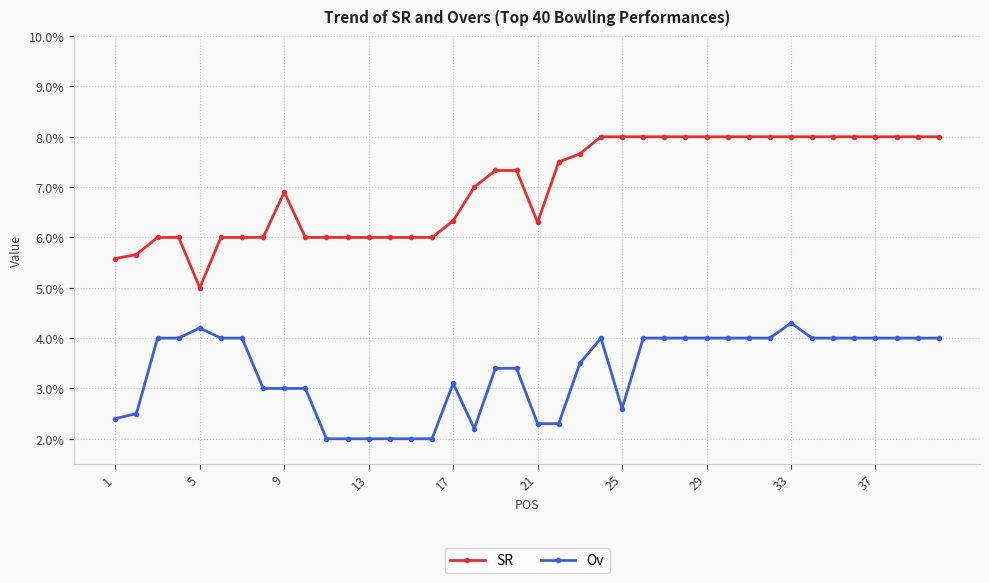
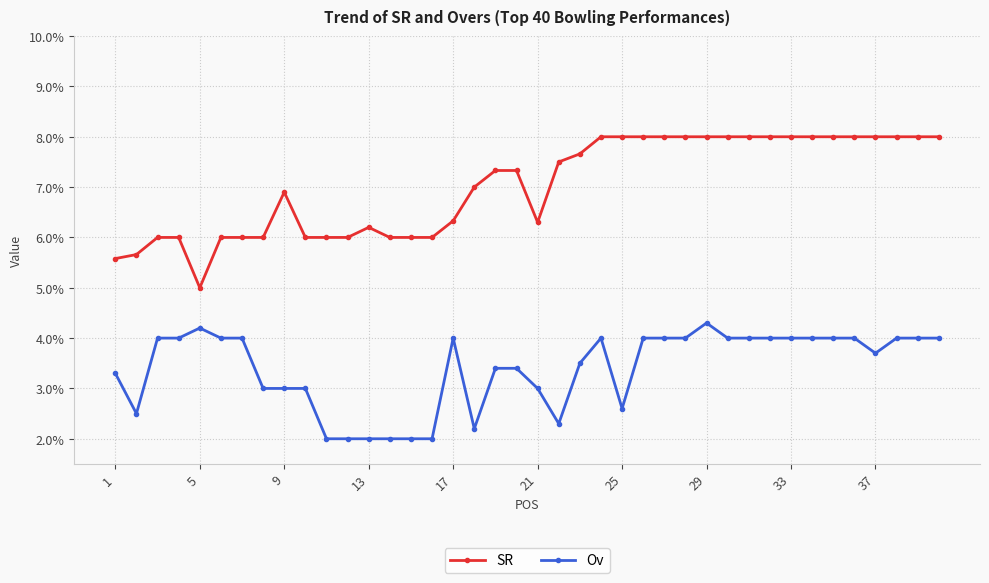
Ov, 1: 2.4% -> 3.3%
SR, 13: 6.0% -> 6.2%
Ov, 17: 3.1% -> 4.0%
Ov, 21: 2.3% -> 3.0%
Ov, 29: 4.0% -> 4.3%
Ov, 33: 4.3% -> 4.0%
Ov, 37: 4.0% -> 3.7%
